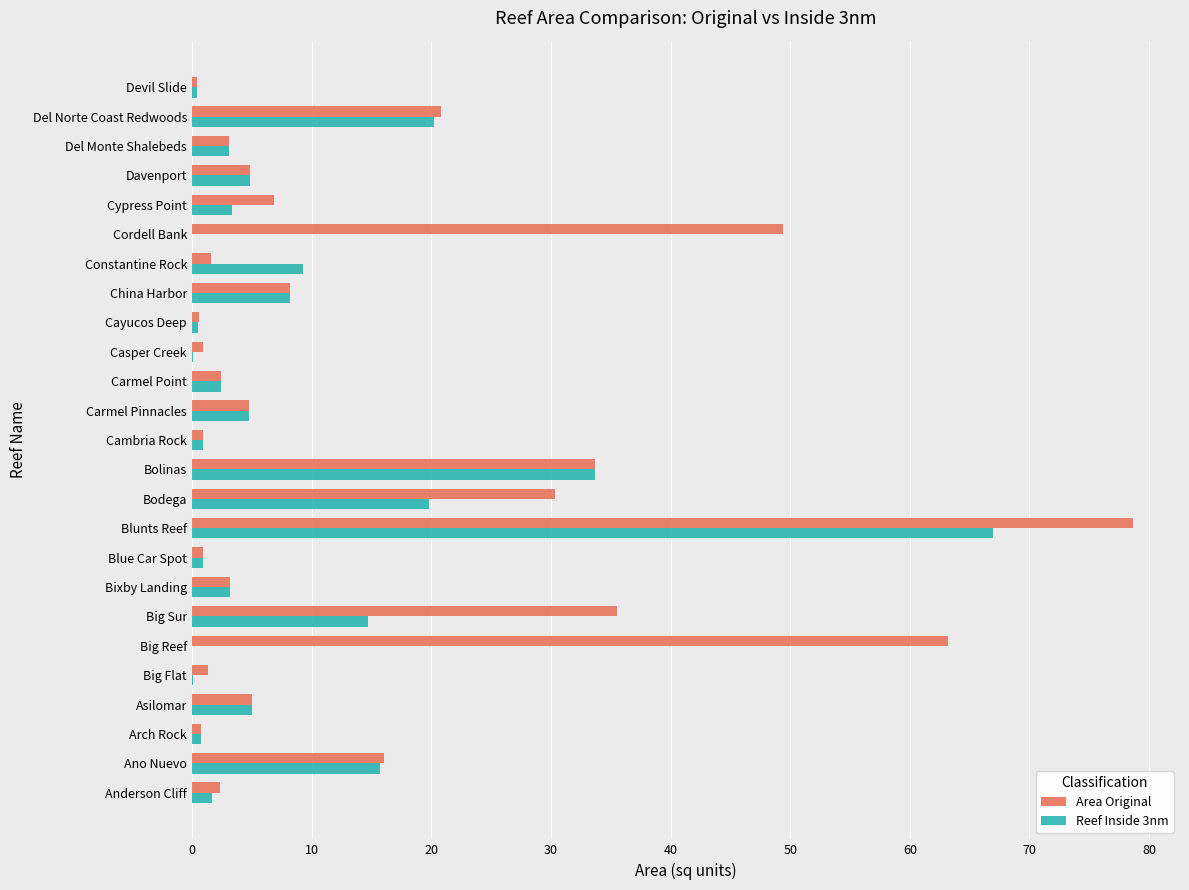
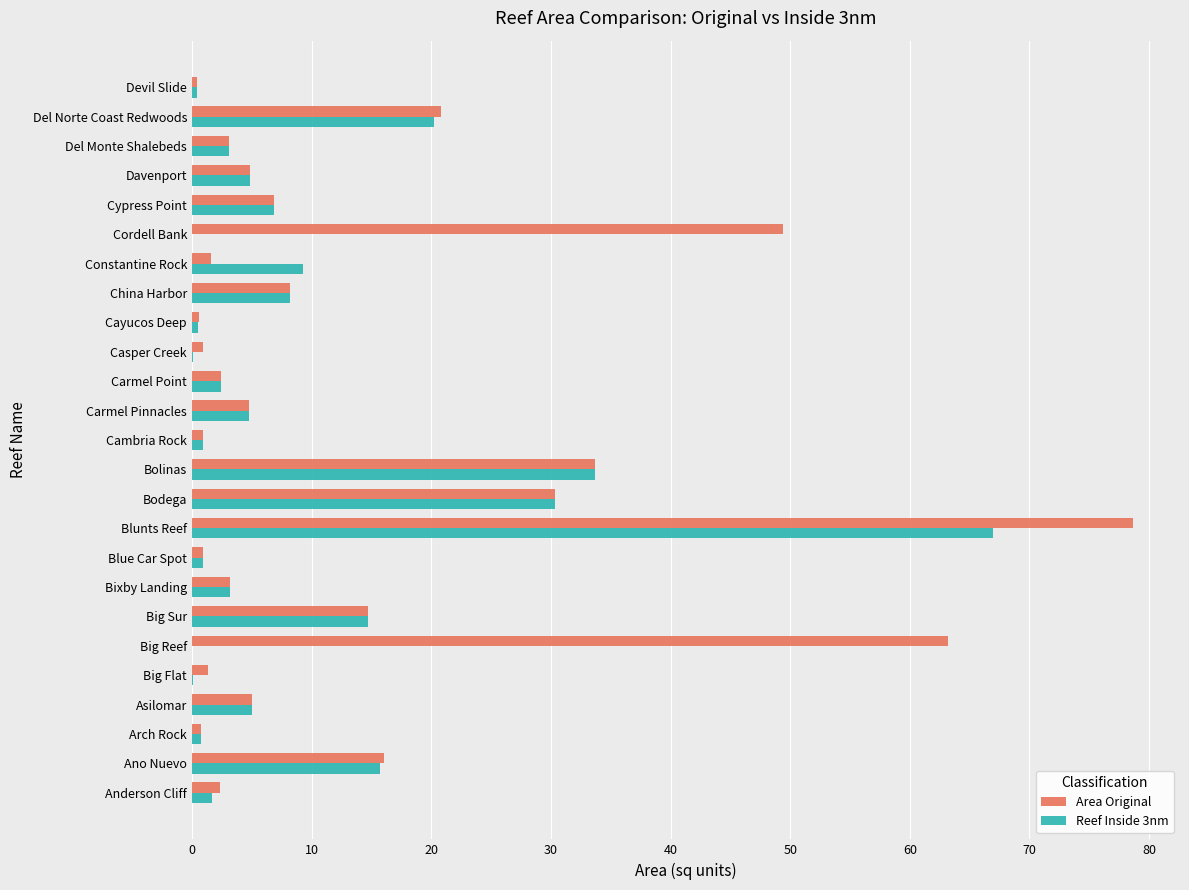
Reef Inside 3nm, Cypress Point: 3.3 -> 6.9
Reef Inside 3nm, Bodega: 19.8 -> 30.3
Area Original, Big Sur: 35.5 -> 14.7
